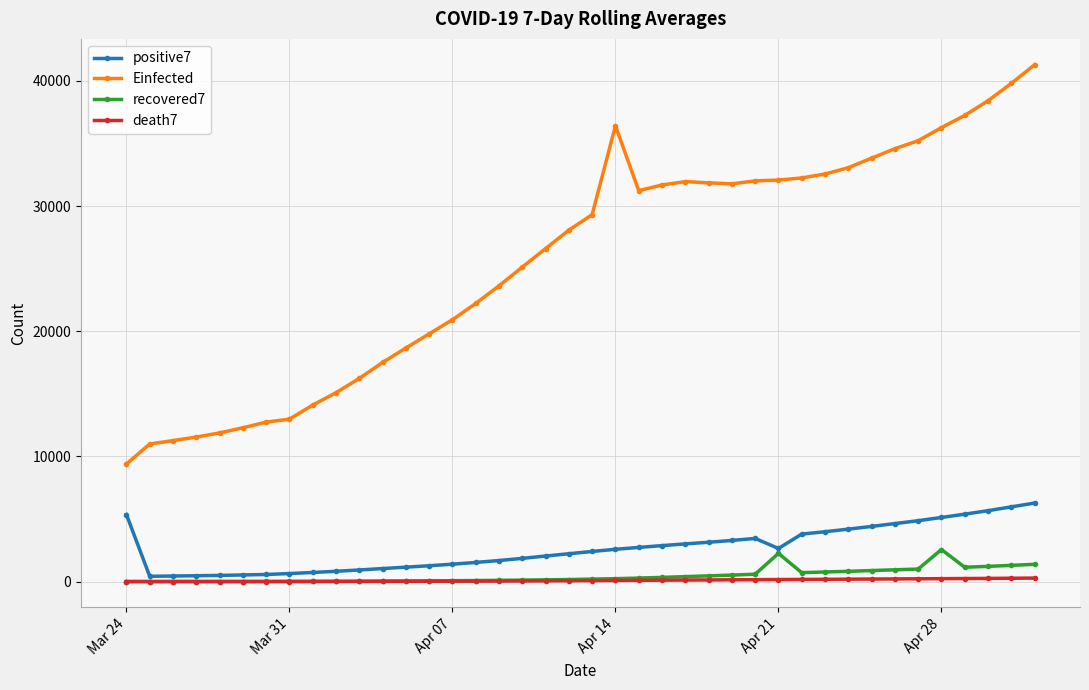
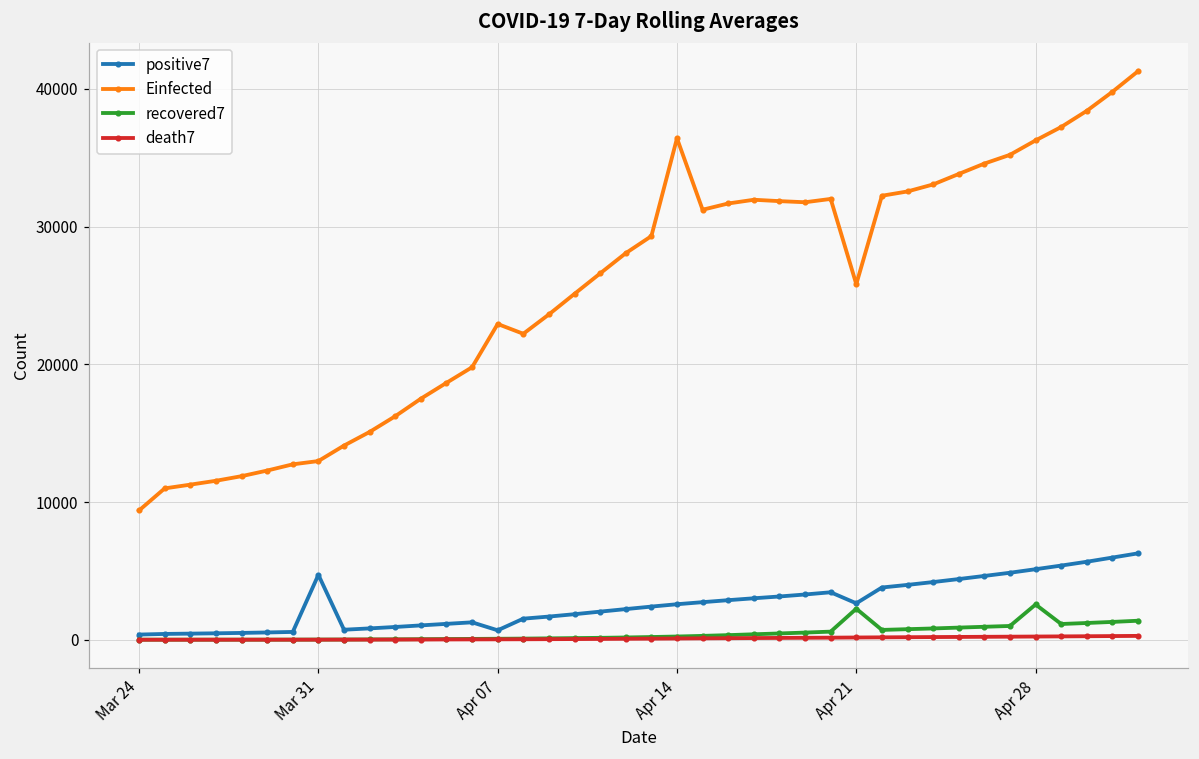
positive7, Mar 24: 5400 -> 400
positive7, Mar 31: 600 -> 4700
positive7, Apr 07: 1400 -> 700
Einfected, Apr 07: 20900 -> 22900
Einfected, Apr 21: 32100 -> 25800
